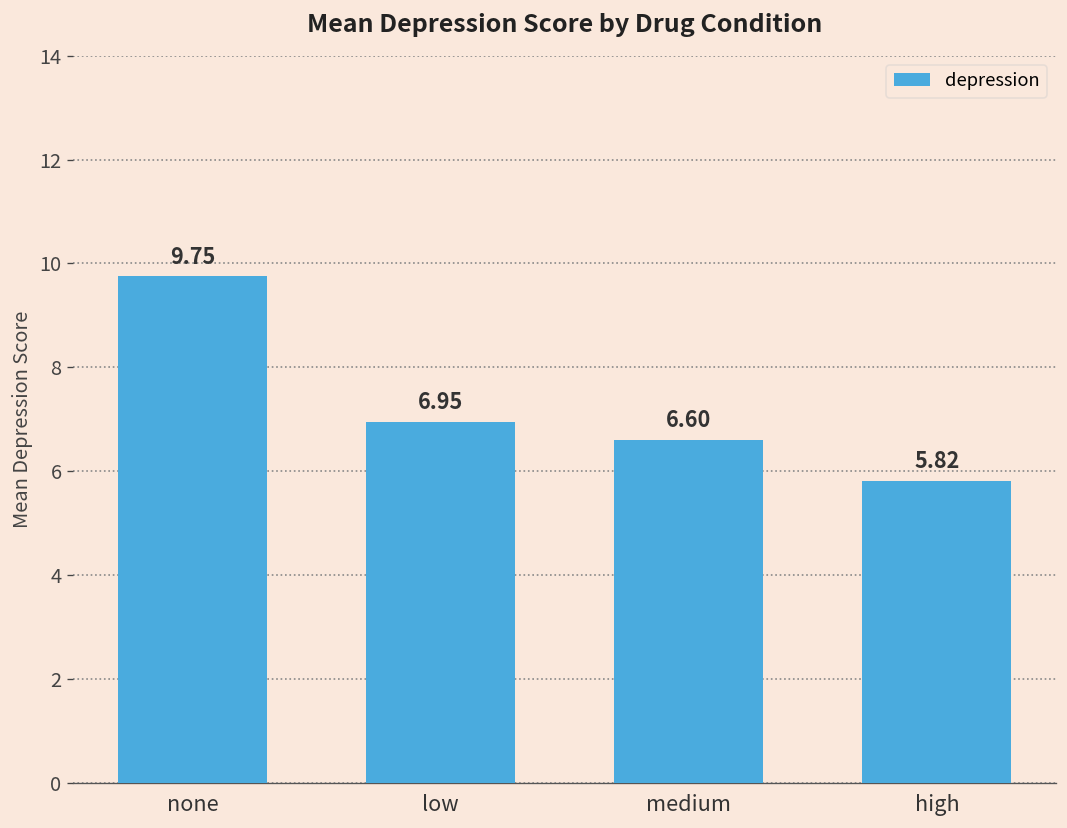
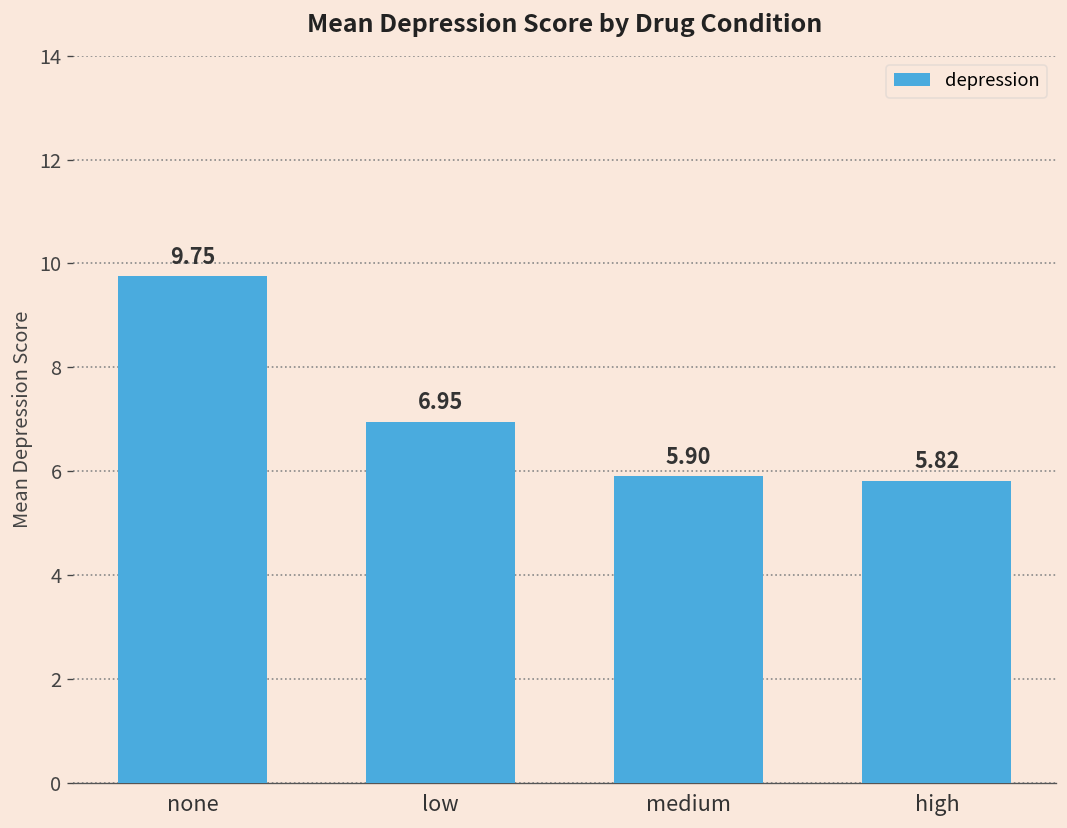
medium: 6.60 -> 5.90
